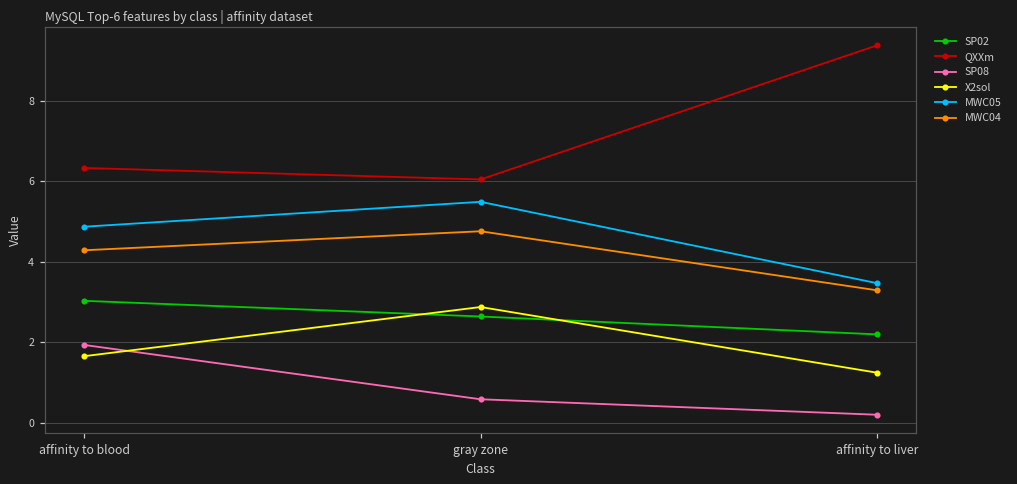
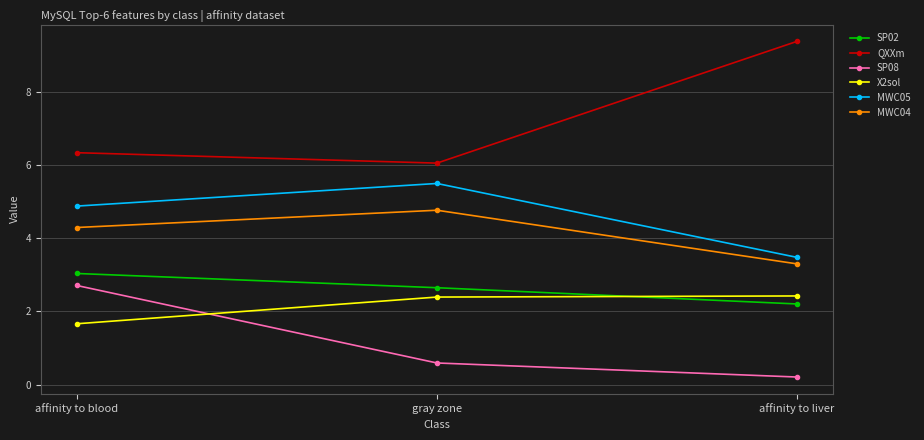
SP08, affinity to blood: 1.9 -> 2.7
X2sol, gray zone: 2.9 -> 2.4
X2sol, affinity to liver: 1.3 -> 2.4
